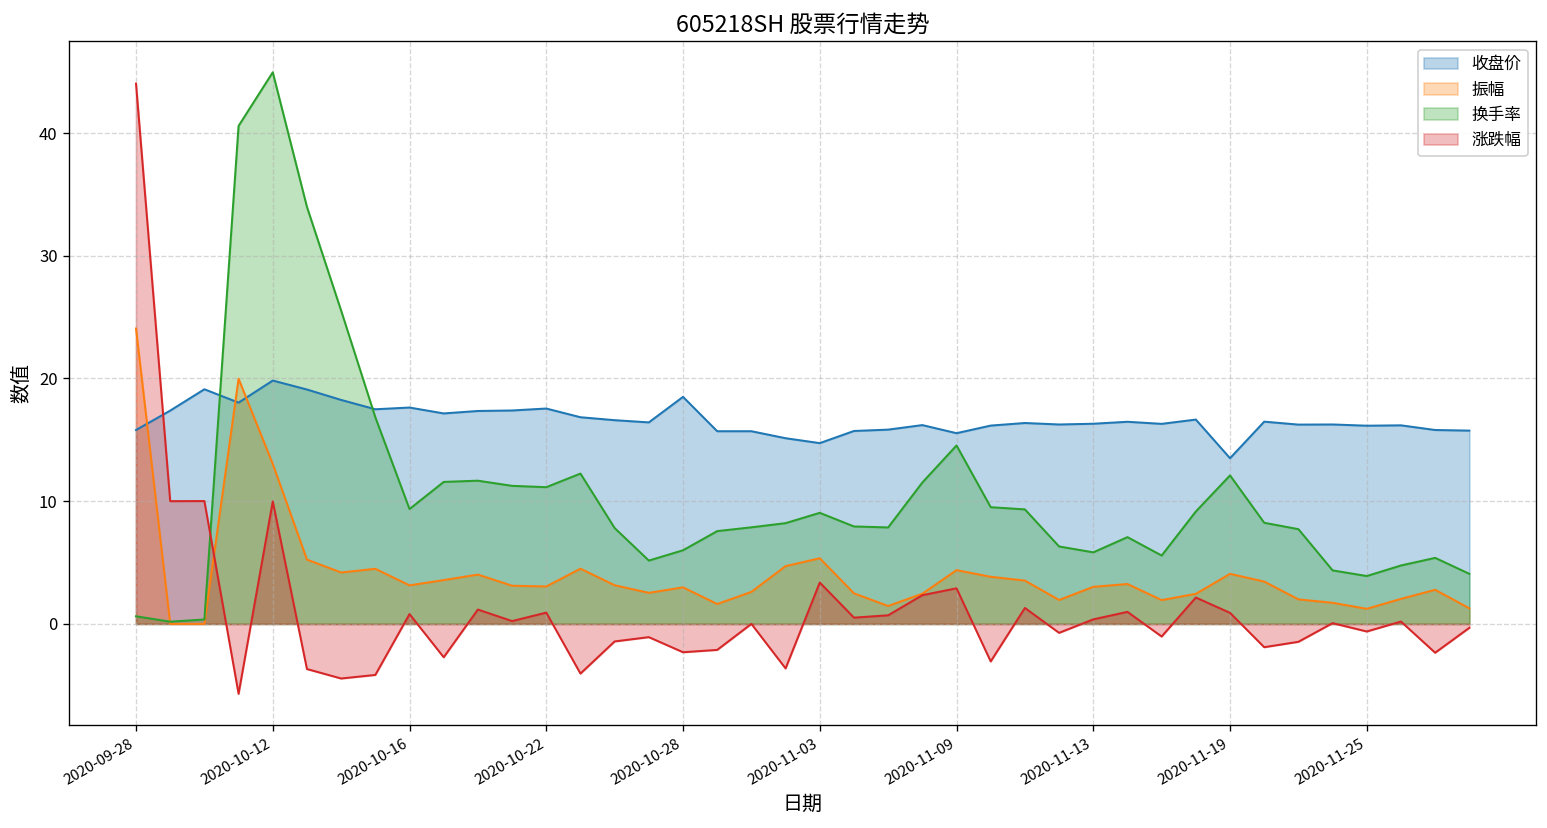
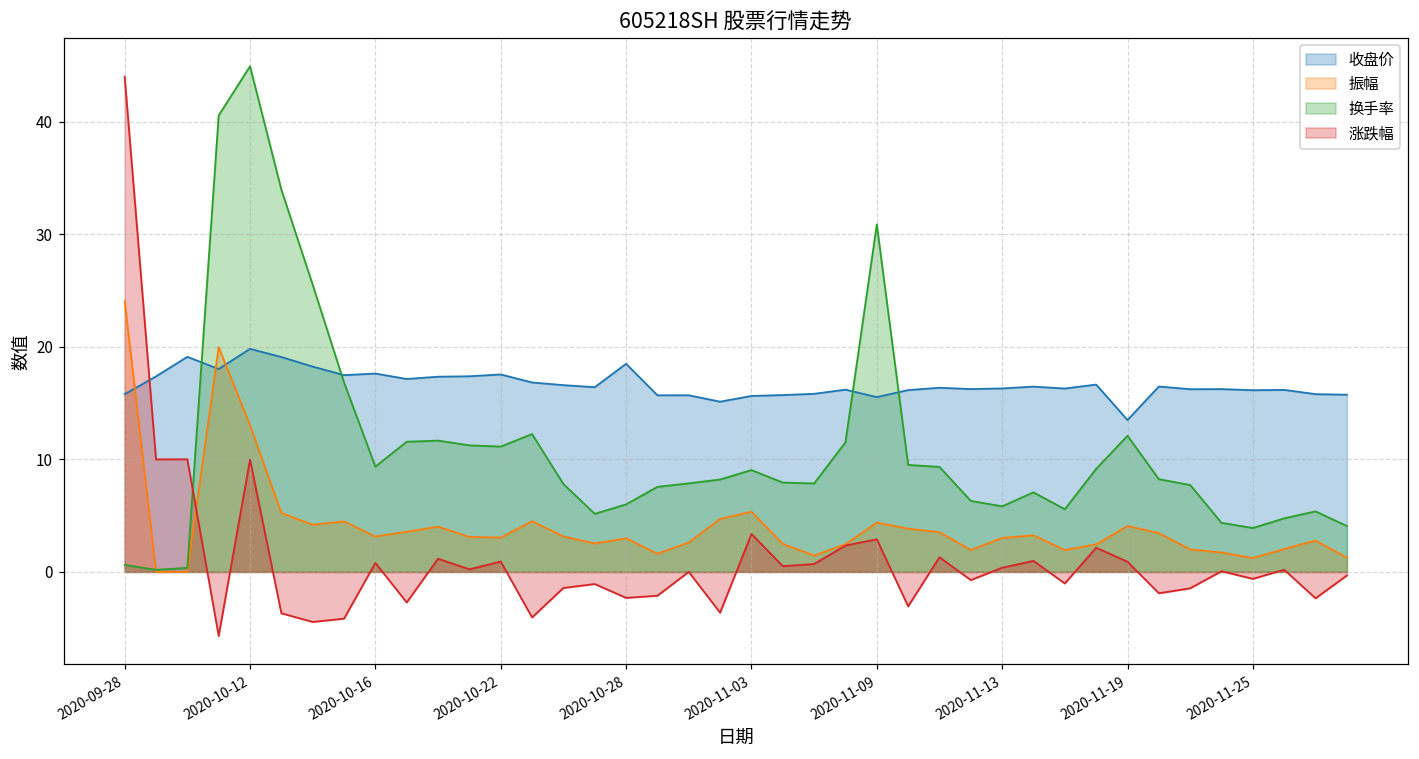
收盘价, 2020-11-03: 14.7 -> 15.6
换手率, 2020-11-09: 14.5 -> 30.9
